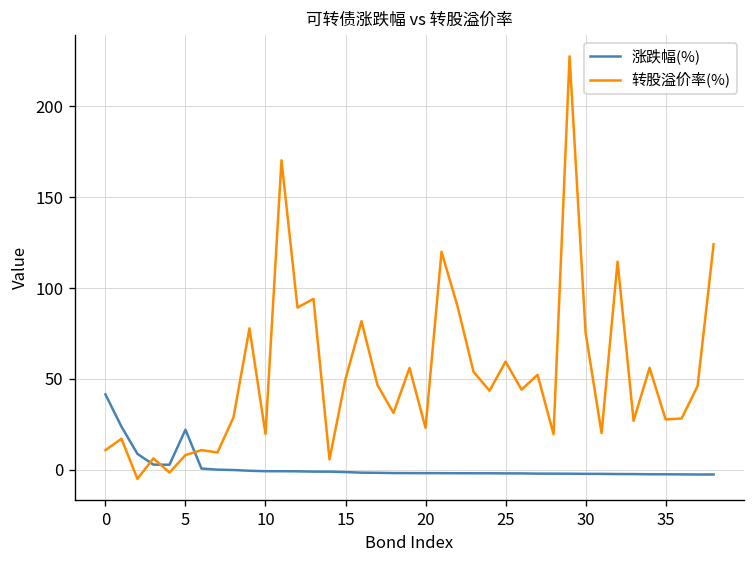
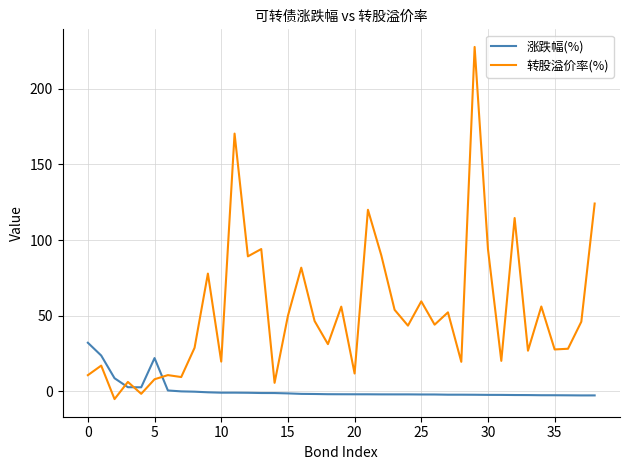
涨跌幅(%), 0: 41 -> 32
转股溢价率(%), 20: 23 -> 12
转股溢价率(%), 30: 76 -> 94
